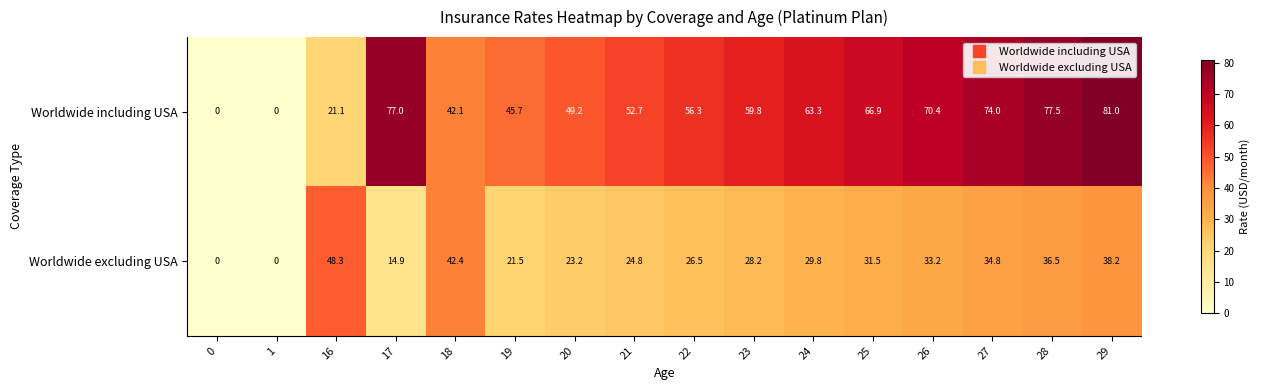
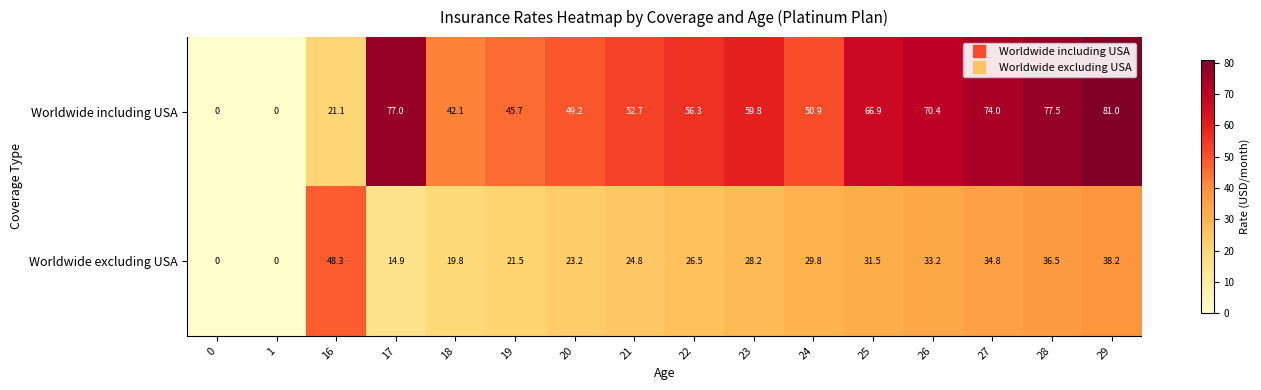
Worldwide including USA, 24: 63.3 -> 50.9
Worldwide excluding USA, 18: 42.4 -> 19.8
